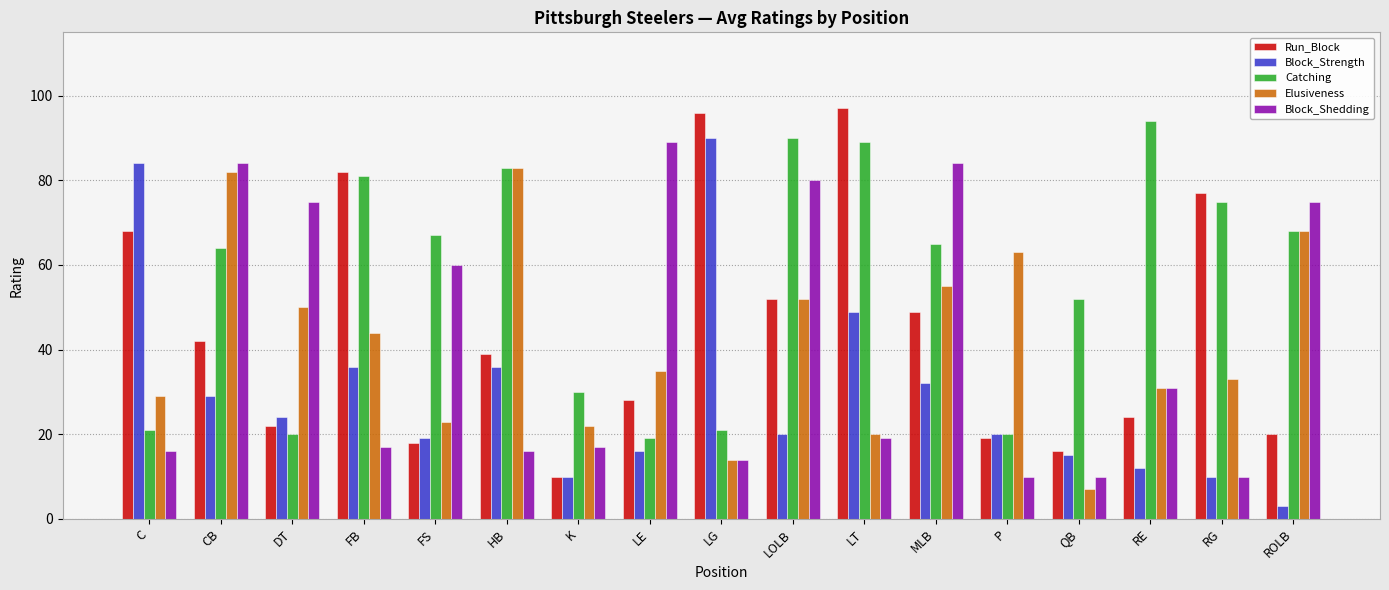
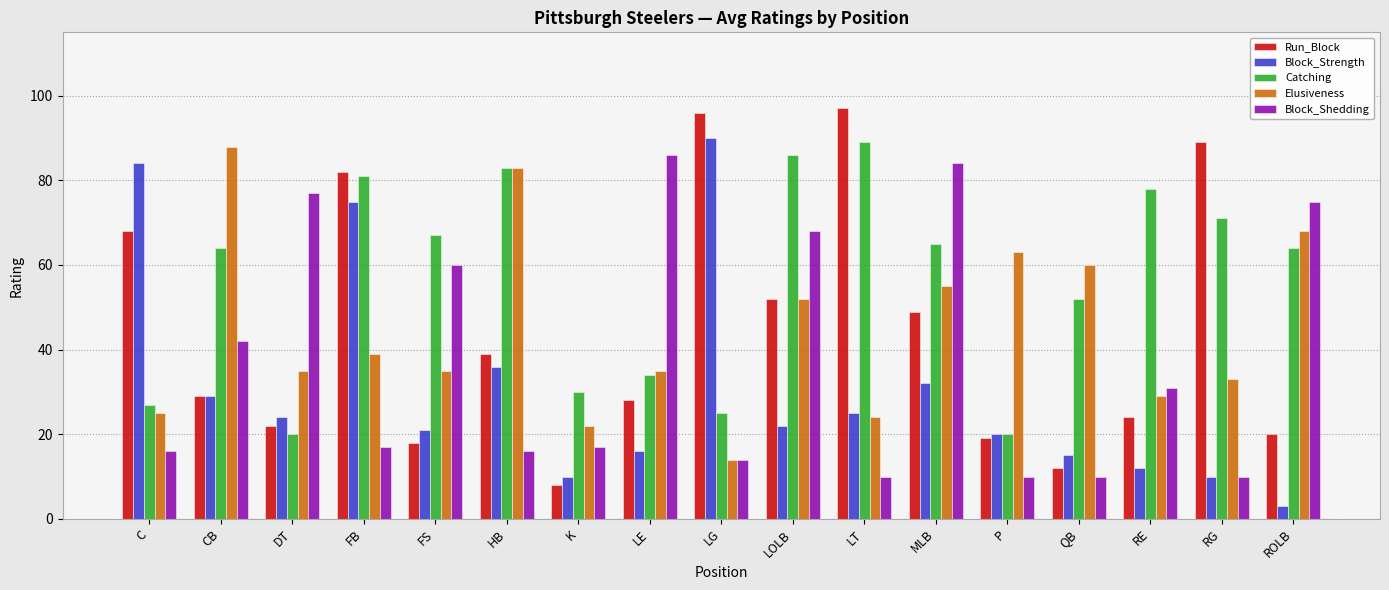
Catching, C: 21 -> 27
Elusiveness, C: 29 -> 25
Run_Block, CB: 42 -> 29
Elusiveness, CB: 82 -> 88
Block_Shedding, CB: 84 -> 42
Elusiveness, DT: 50 -> 35
Block_Shedding, DT: 75 -> 77
Block_Strength, FB: 36 -> 75
Elusiveness, FB: 44 -> 39
Block_Strength, FS: 19 -> 21
Elusiveness, FS: 23 -> 35
Run_Block, K: 10 -> 8
Catching, LE: 19 -> 34
Block_Shedding, LE: 89 -> 86
Catching, LG: 21 -> 25
Block_Strength, LOLB: 20 -> 22
Catching, LOLB: 90 -> 86
Block_Shedding, LOLB: 80 -> 68
Block_Strength, LT: 49 -> 25
Elusiveness, LT: 20 -> 24
Block_Shedding, LT: 19 -> 10
Run_Block, QB: 16 -> 12
Elusiveness, QB: 7 -> 60
Catching, RE: 94 -> 78
Elusiveness, RE: 31 -> 29
Run_Block, RG: 77 -> 89
Catching, RG: 75 -> 71
Catching, ROLB: 68 -> 64
